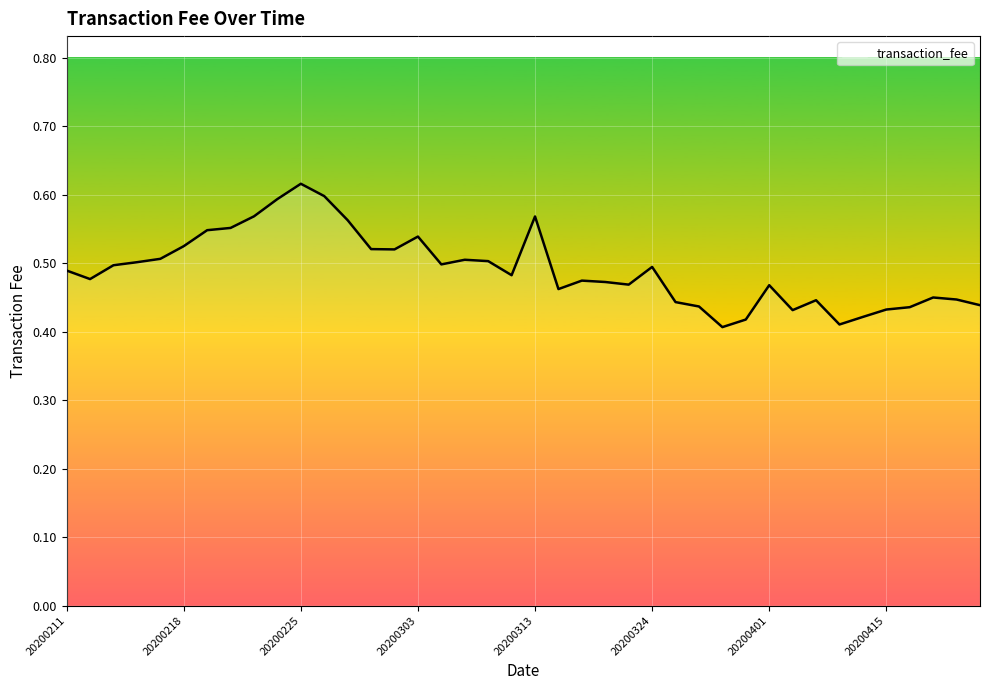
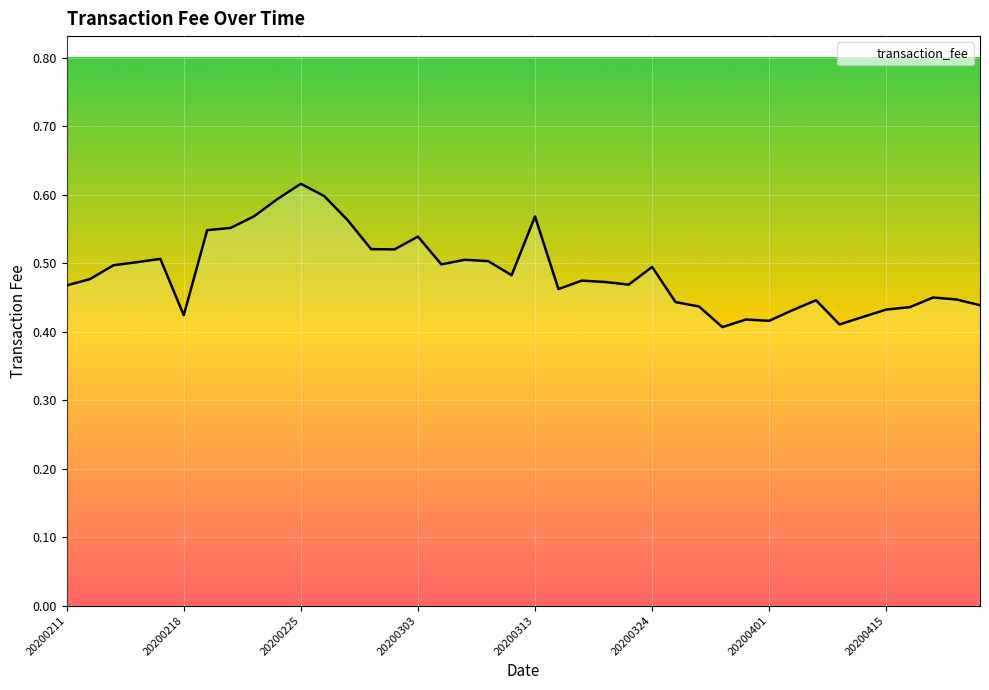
20200211: 0.49 -> 0.47
20200218: 0.52 -> 0.42
20200401: 0.47 -> 0.42
